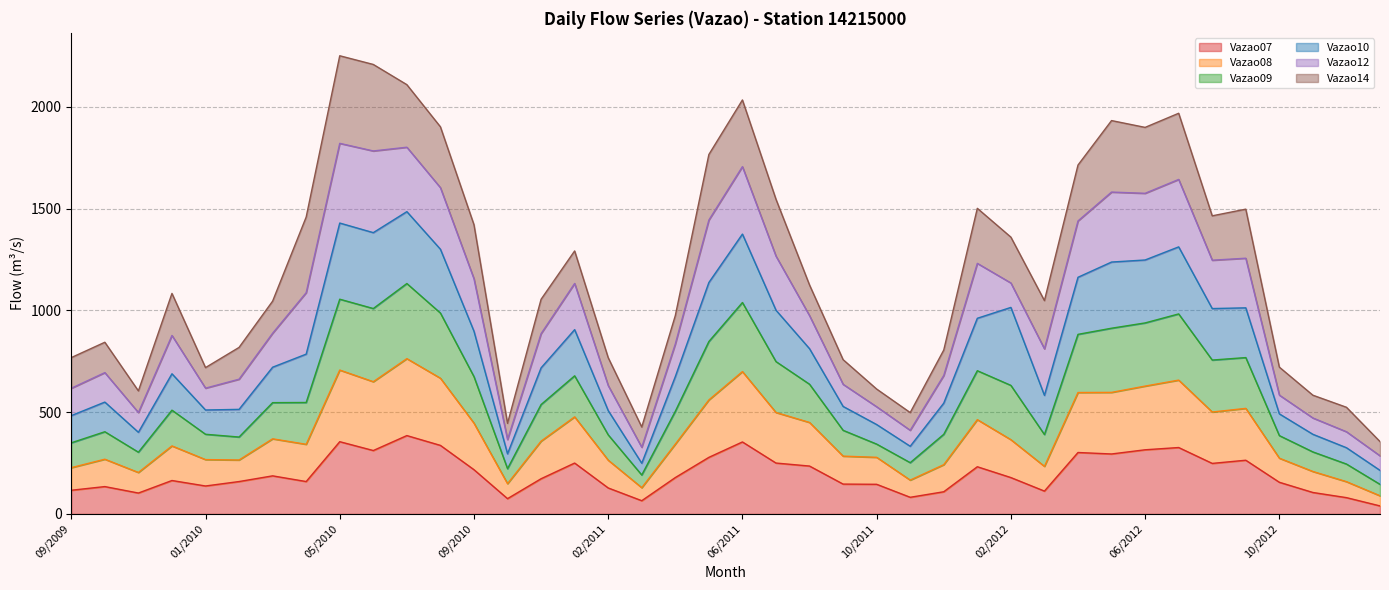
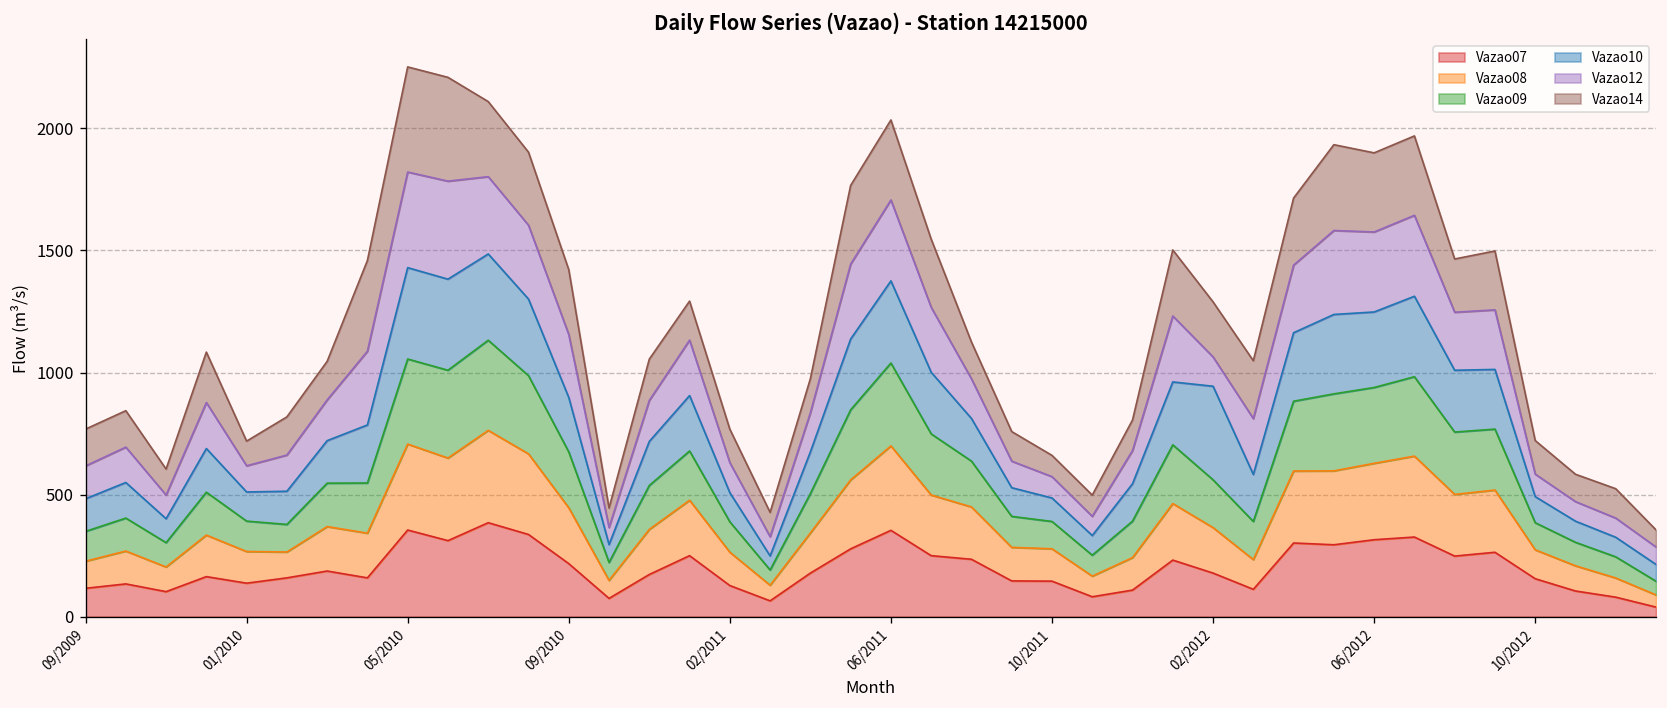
Vazao09, 10/2011: 60 -> 110
Vazao09, 02/2012: 270 -> 200
